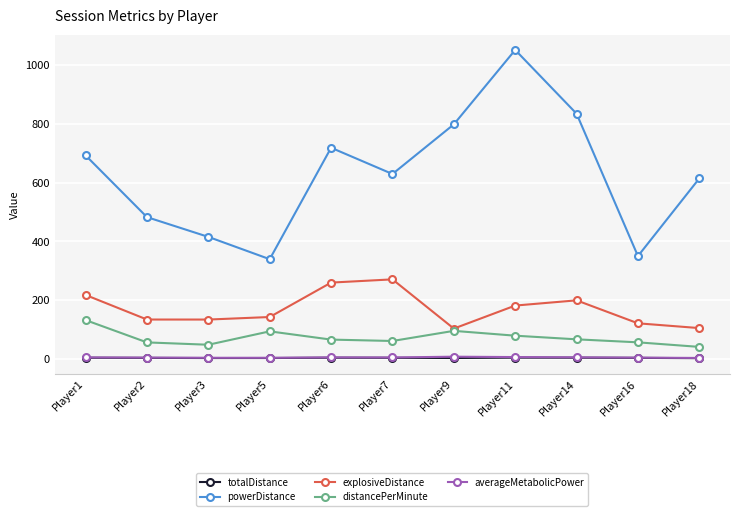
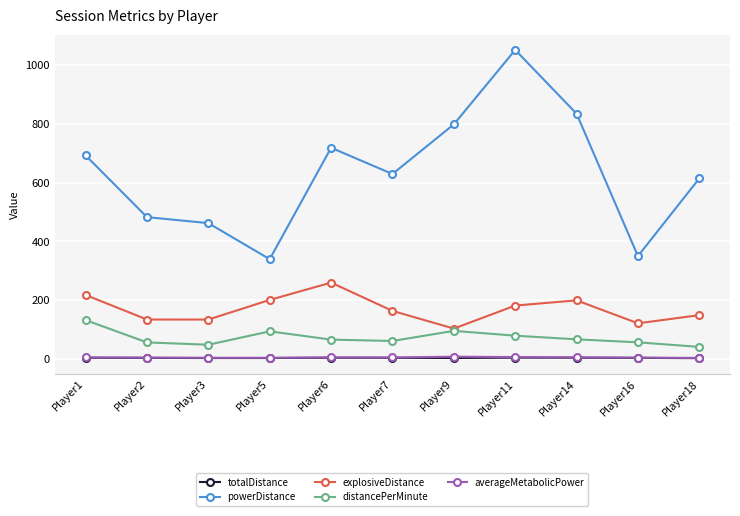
powerDistance, Player3: 420 -> 460
explosiveDistance, Player5: 140 -> 200
explosiveDistance, Player7: 270 -> 160
explosiveDistance, Player18: 100 -> 150
